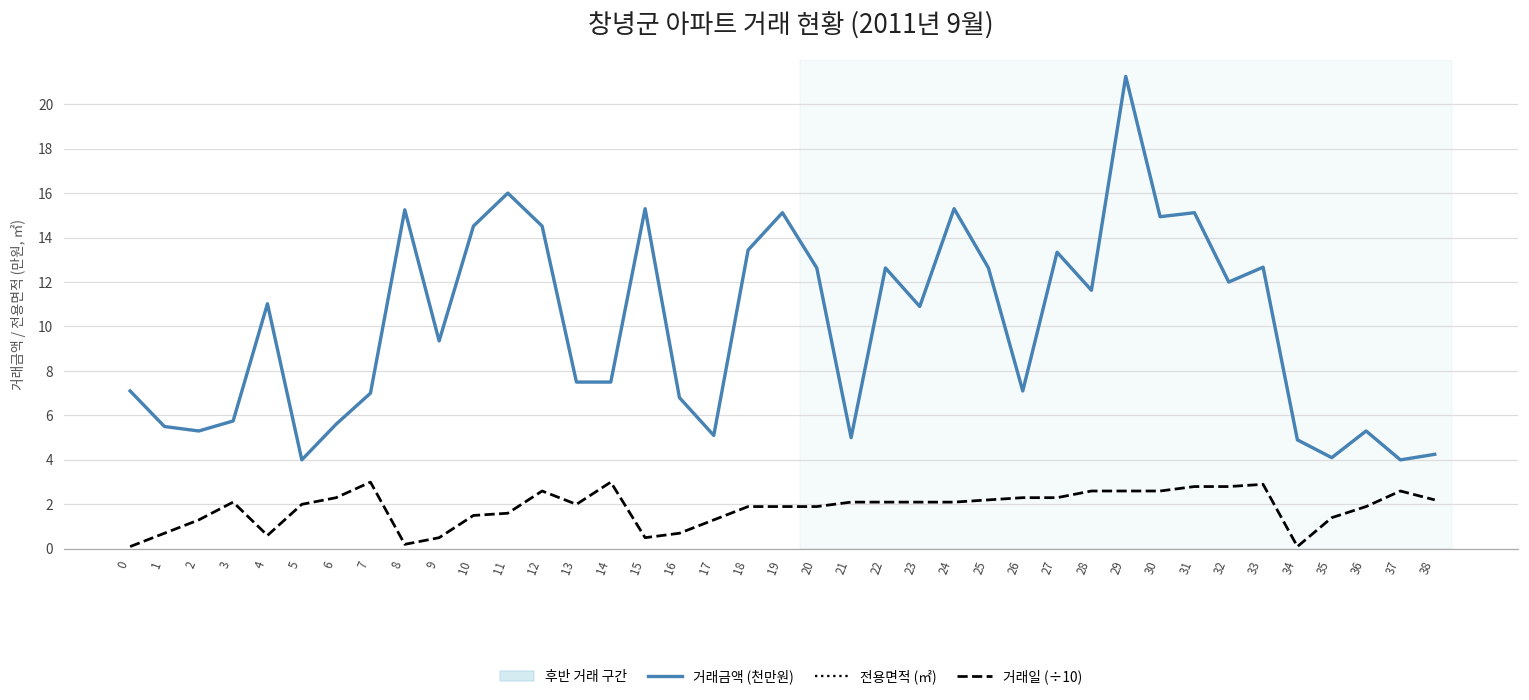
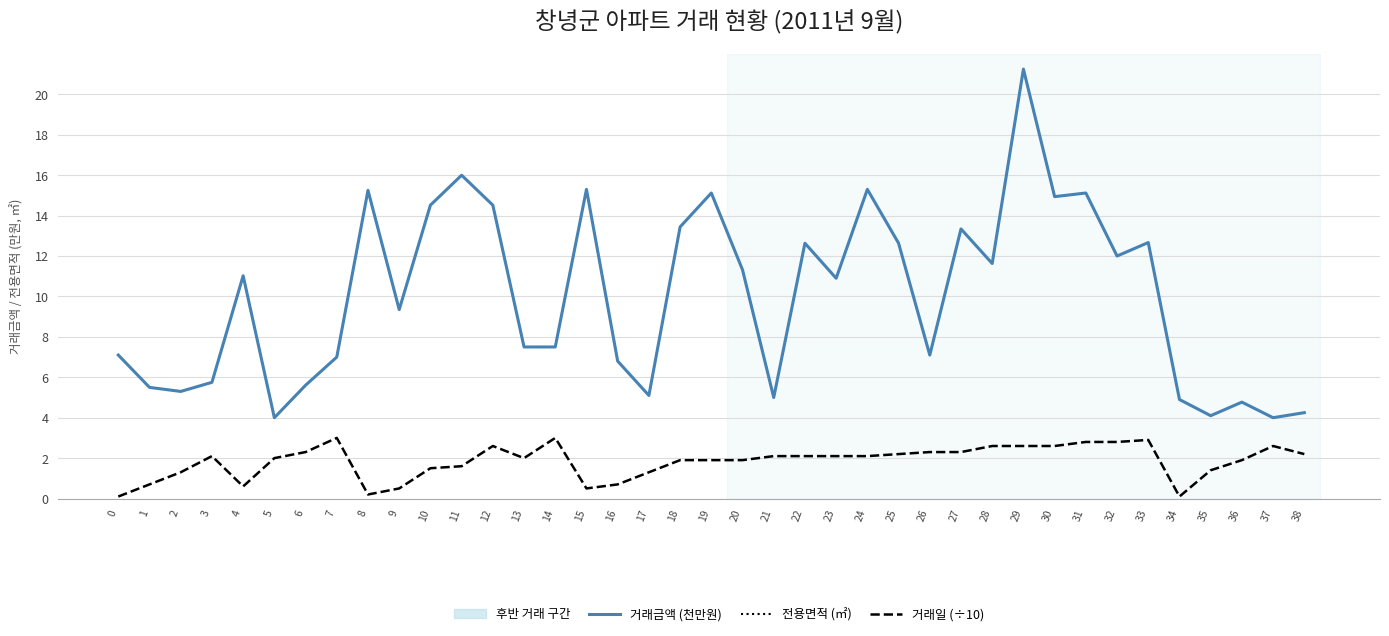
거래금액 (천만원), 20: 12.6 -> 11.3
거래금액 (천만원), 36: 5.3 -> 4.8
